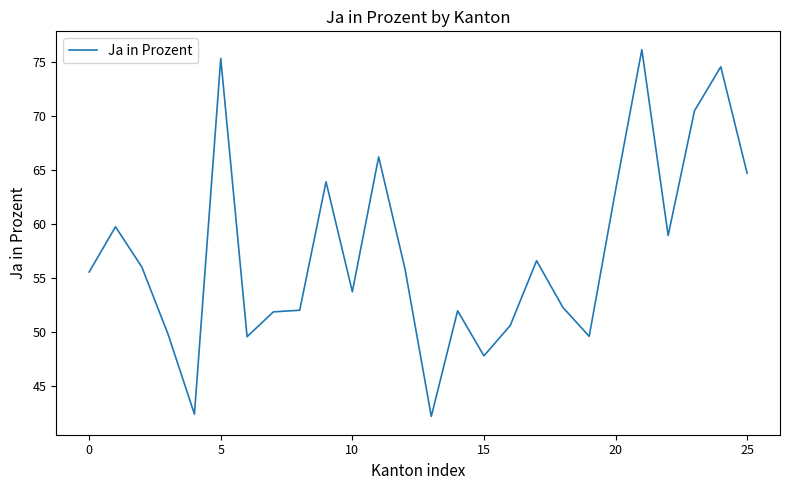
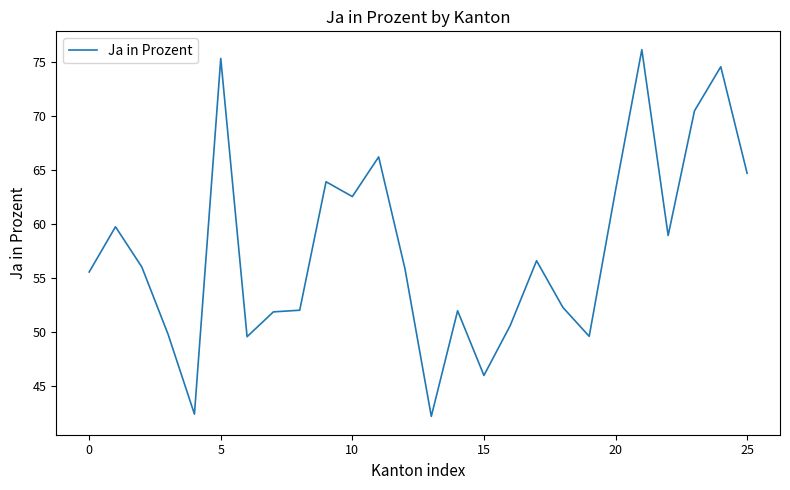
10: 53.7 -> 62.6
15: 47.8 -> 46.0
